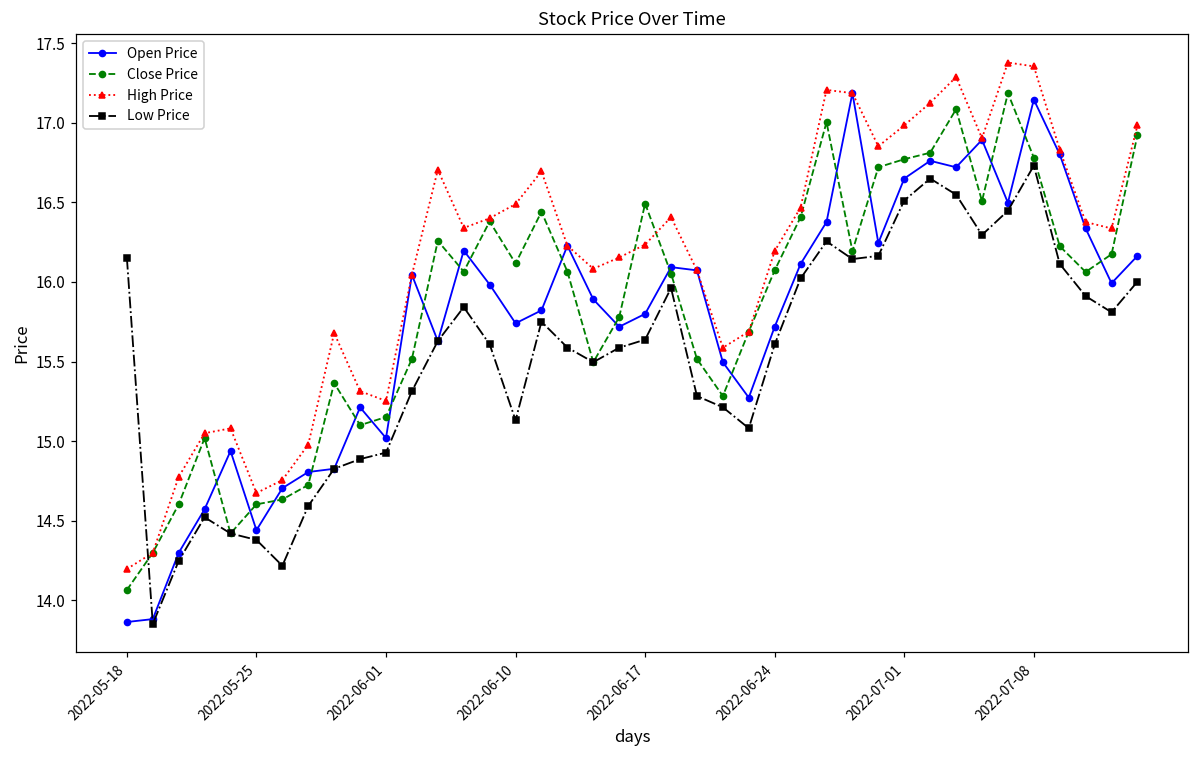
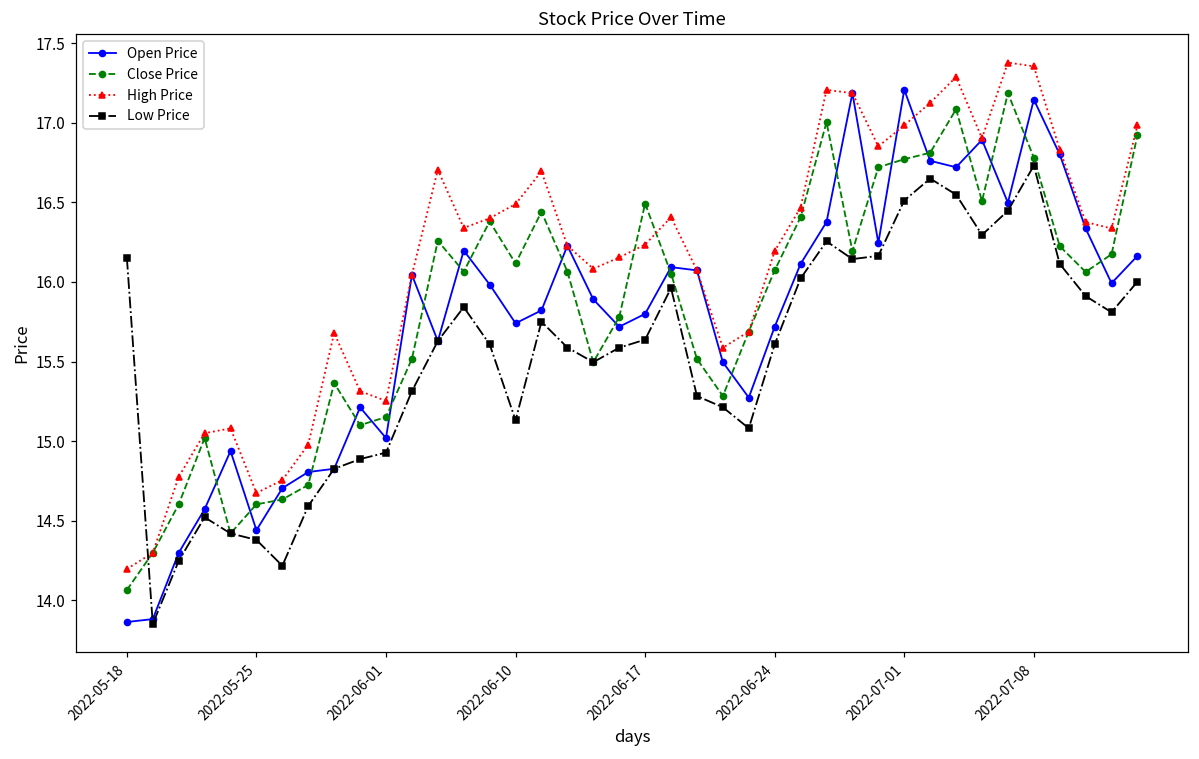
Open Price, 2022-07-01: 16.65 -> 17.21
